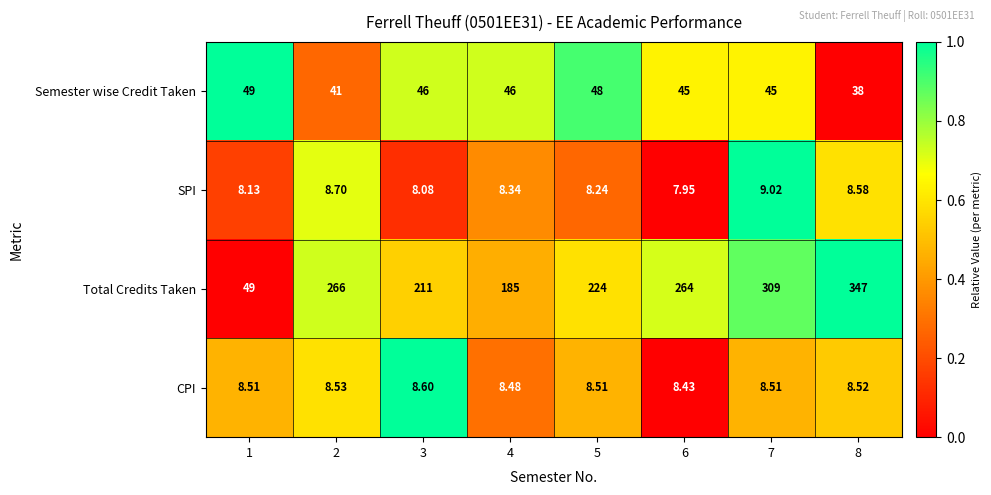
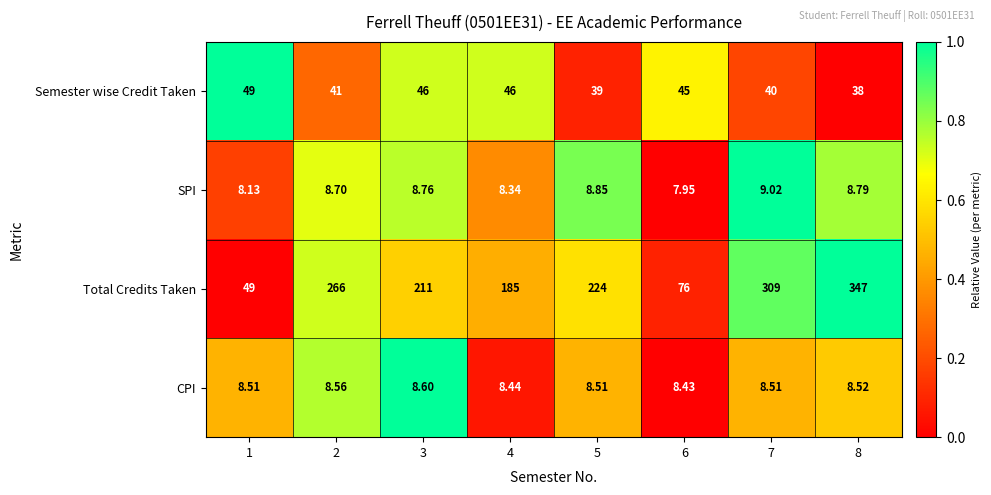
Semester wise Credit Taken, 5: 48 -> 39
Semester wise Credit Taken, 7: 45 -> 40
SPI, 3: 8.08 -> 8.76
SPI, 5: 8.24 -> 8.85
SPI, 8: 8.58 -> 8.79
Total Credits Taken, 6: 264 -> 76
CPI, 2: 8.53 -> 8.56
CPI, 4: 8.48 -> 8.44
